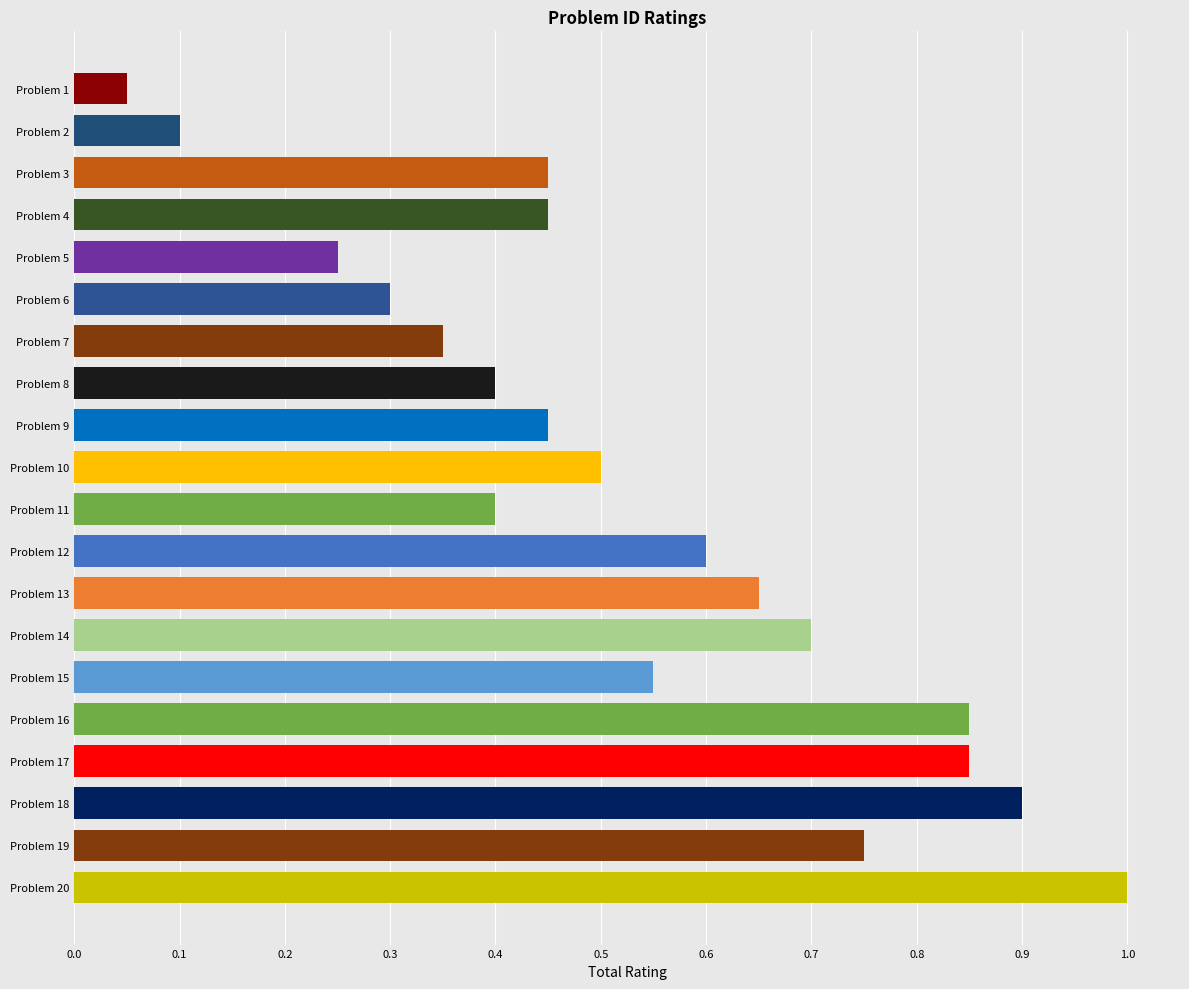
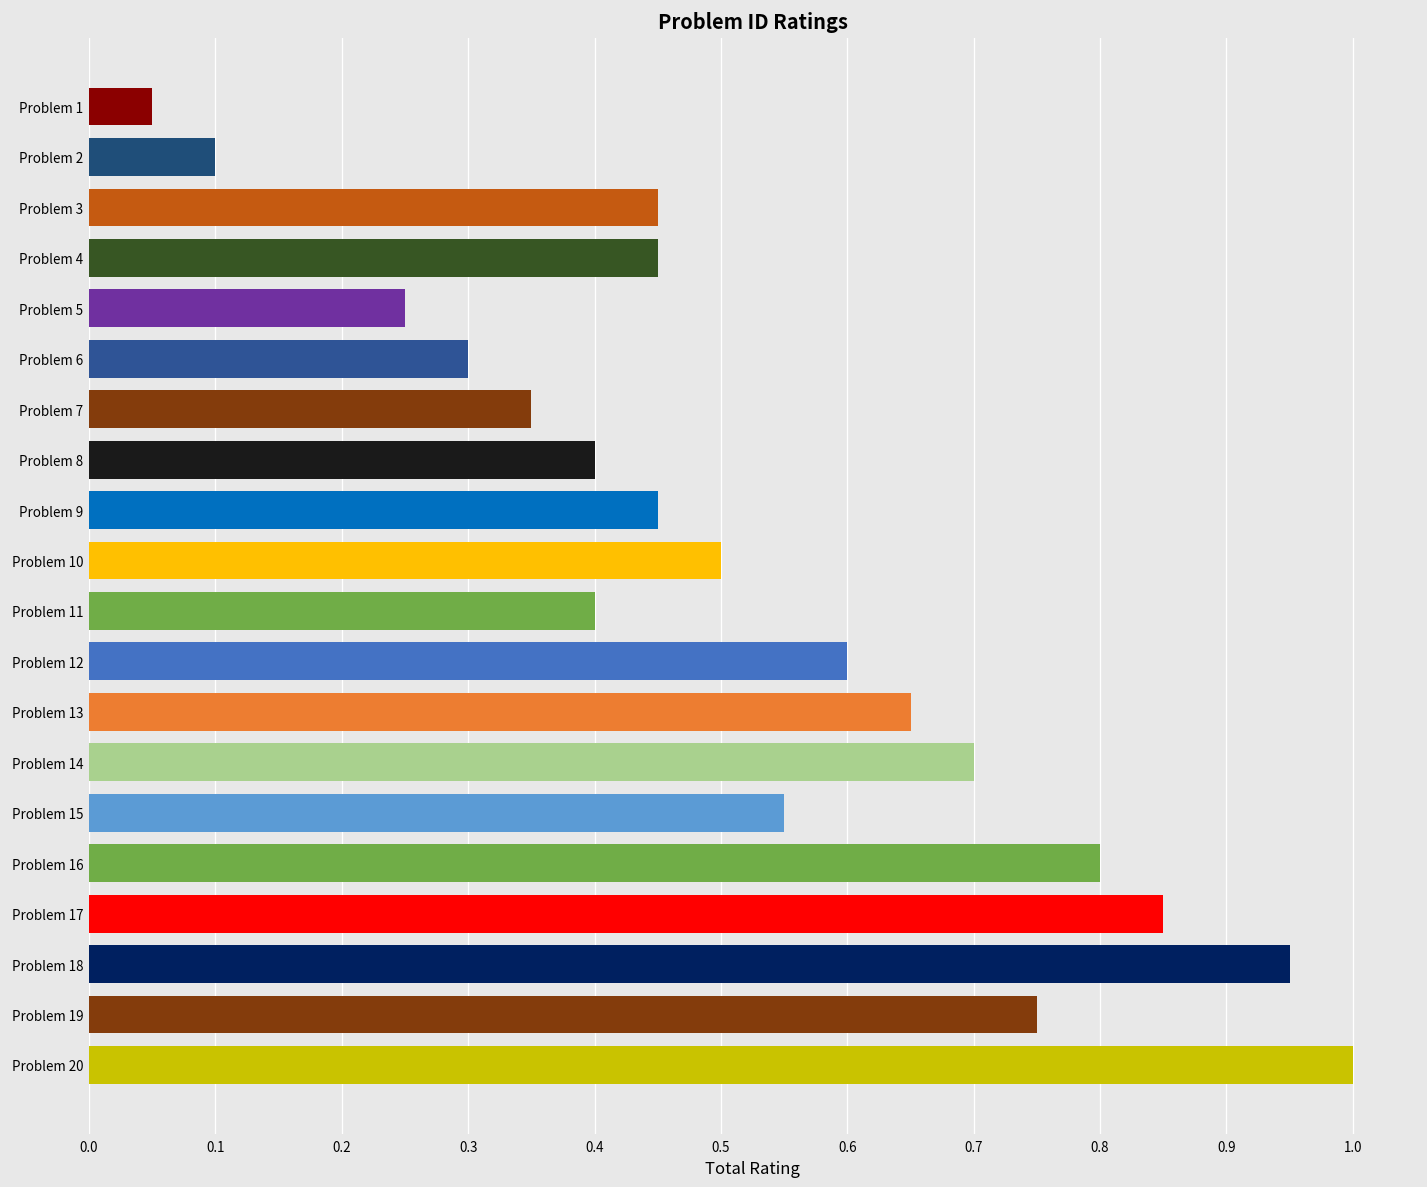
Problem 16: 0.850 -> 0.800
Problem 18: 0.900 -> 0.950
